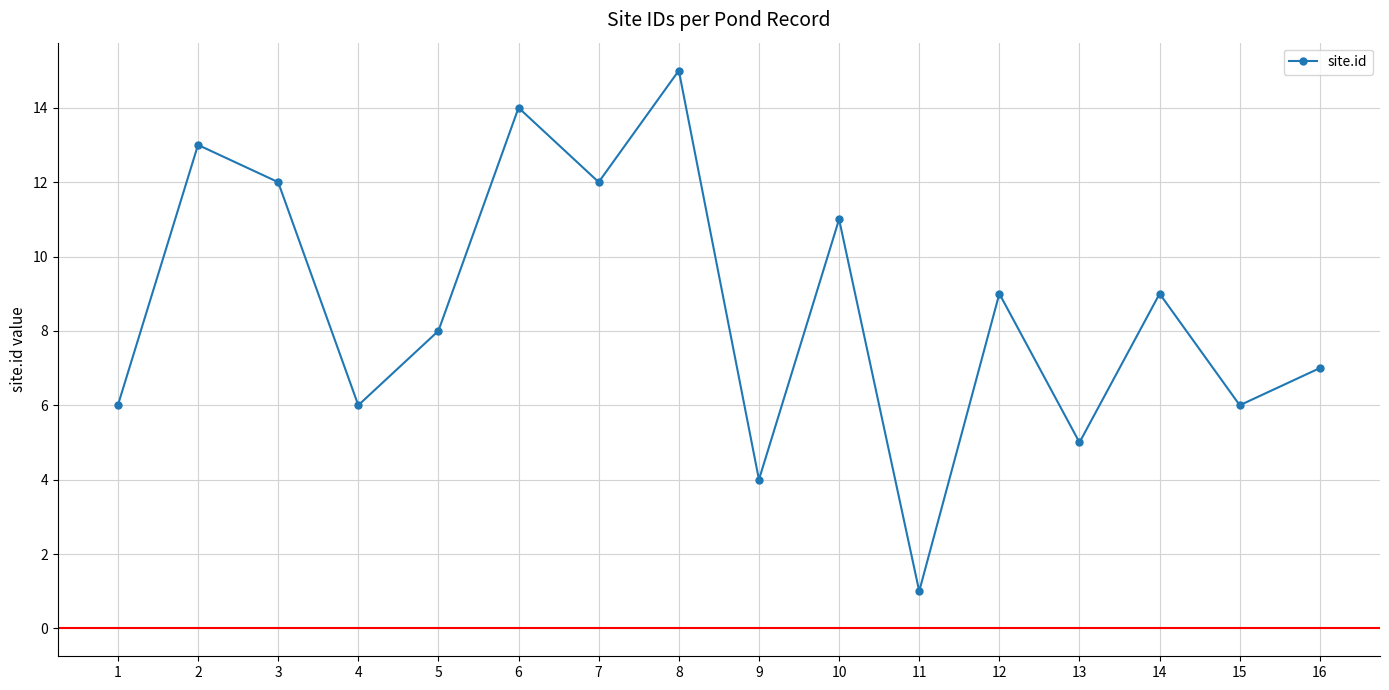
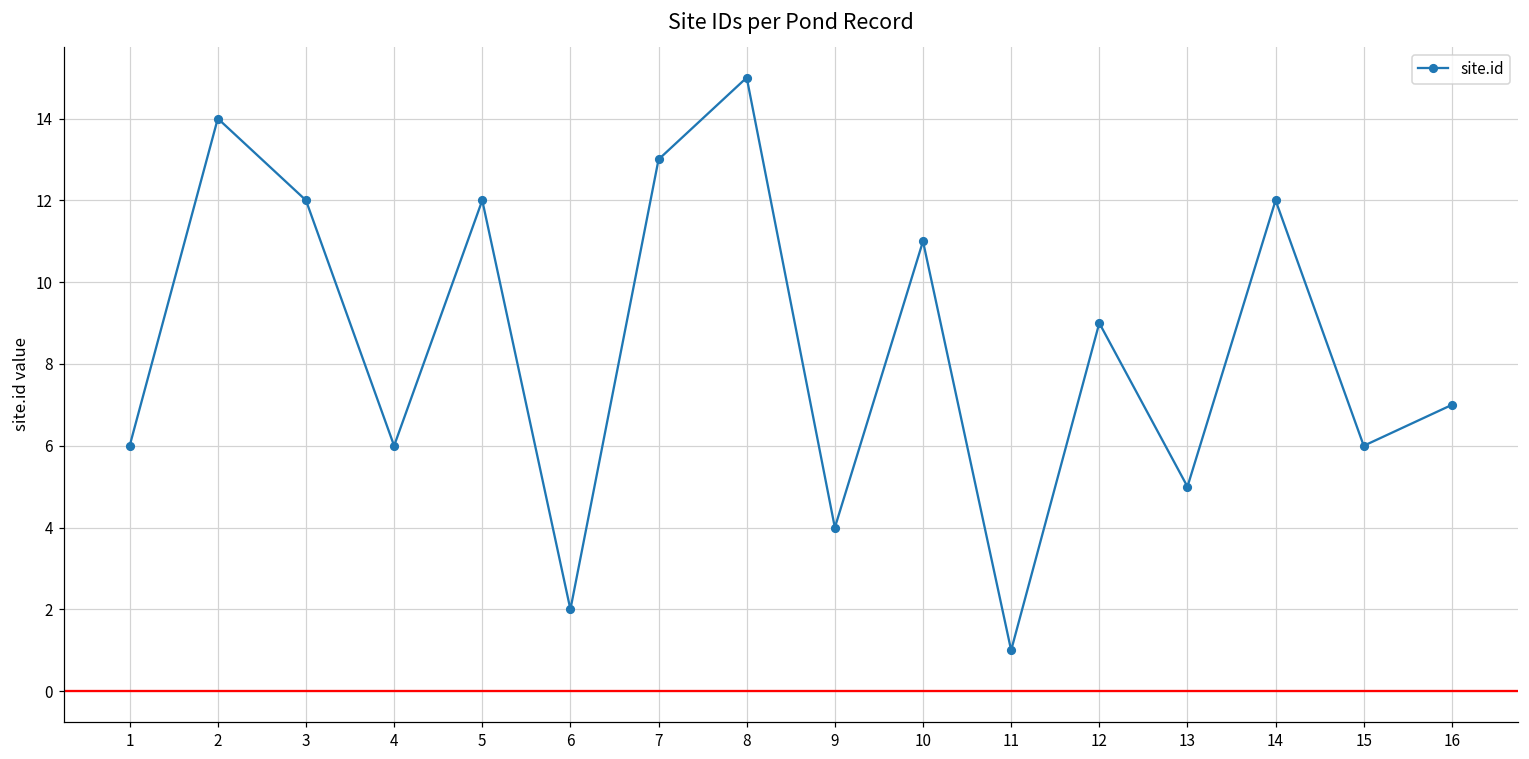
2: 13 -> 14
5: 8 -> 12
6: 14 -> 2
7: 12 -> 13
14: 9 -> 12
